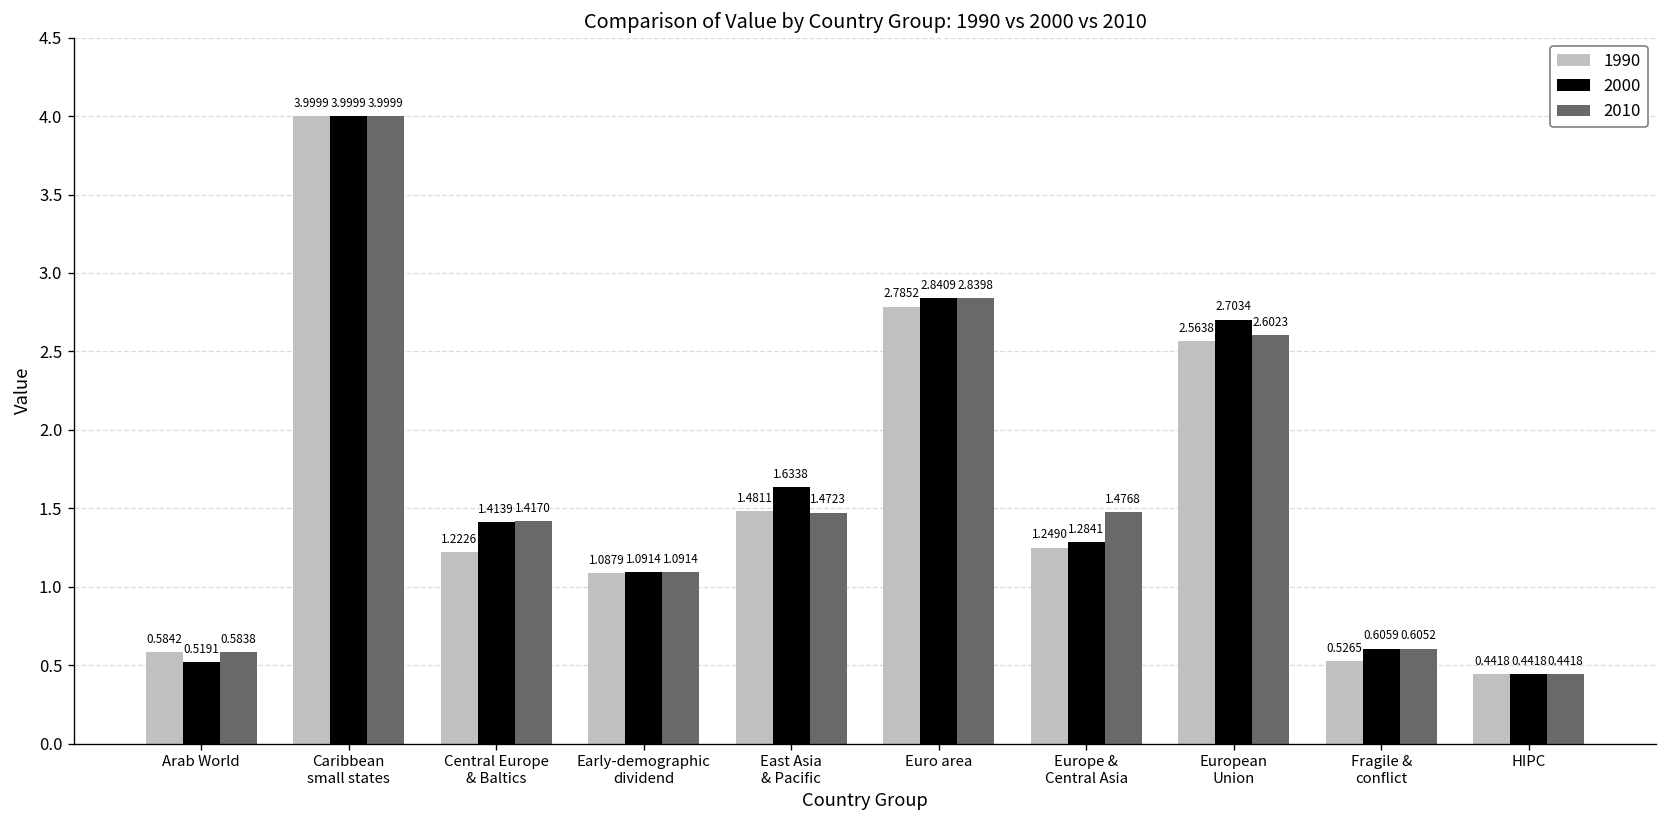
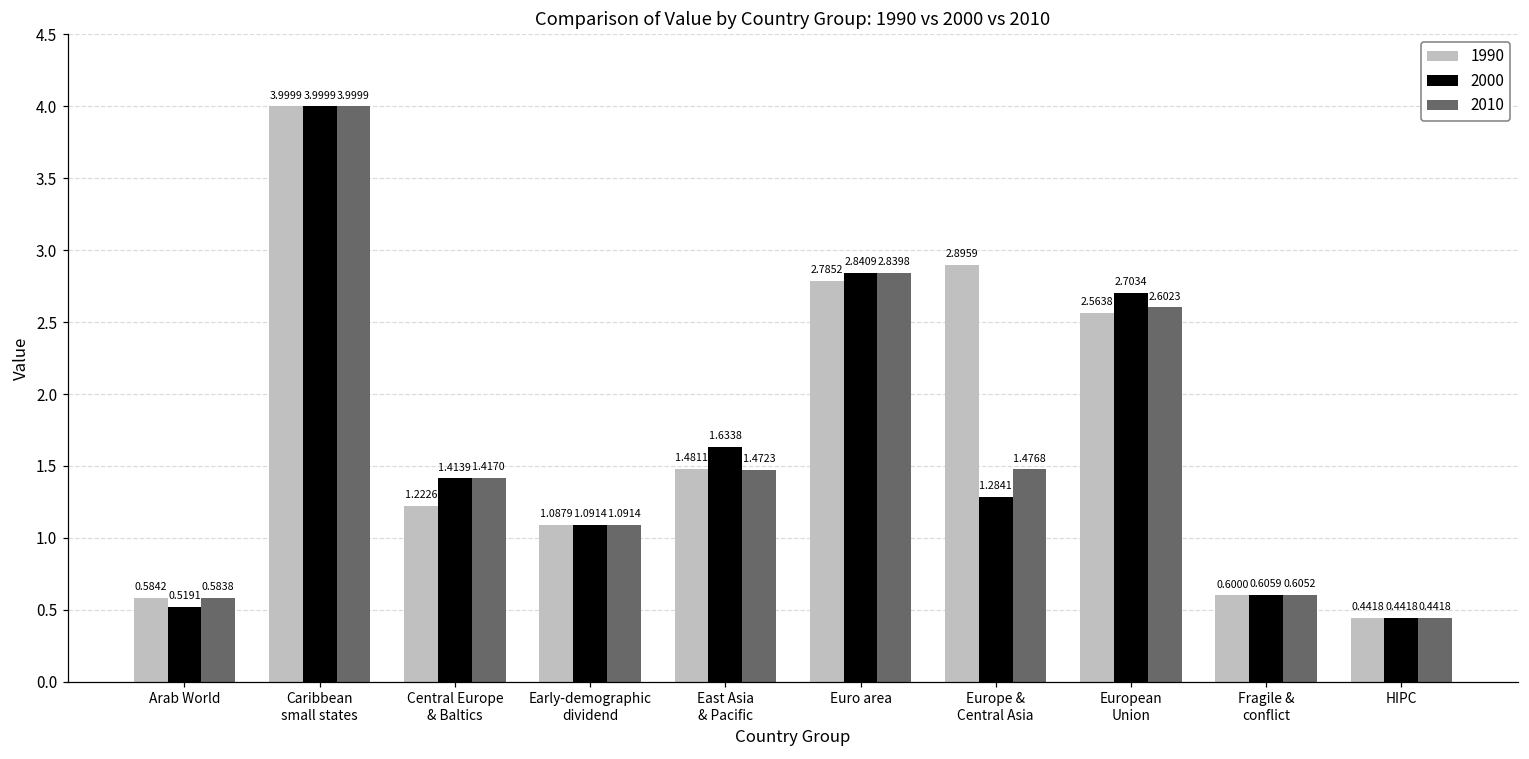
1990, Europe & Central Asia: 1.2490 -> 2.8959
1990, Fragile & conflict: 0.5265 -> 0.6000
